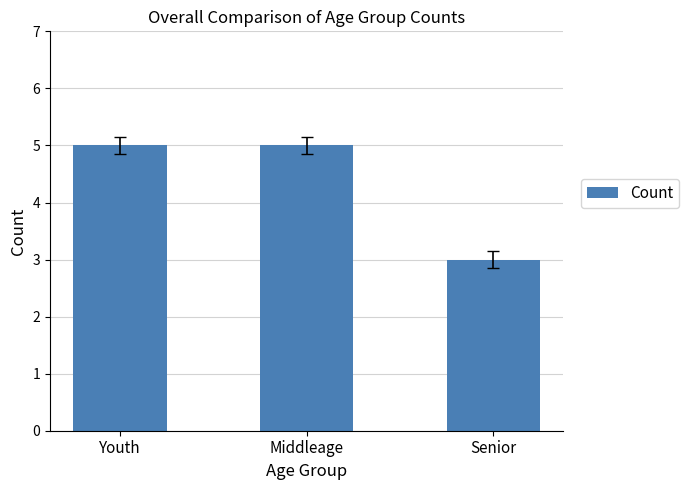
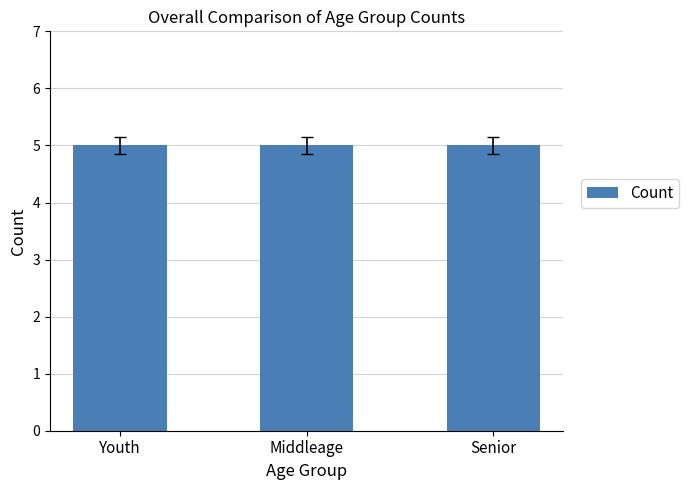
Count, Senior: 3 -> 5
